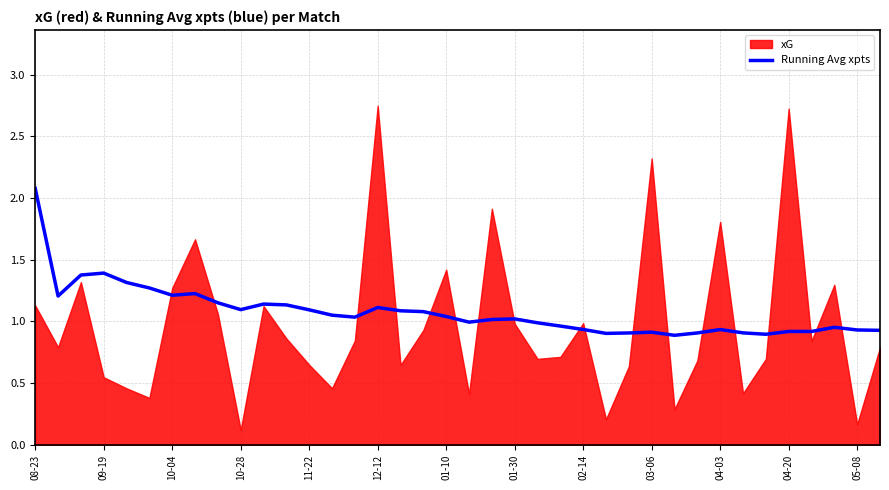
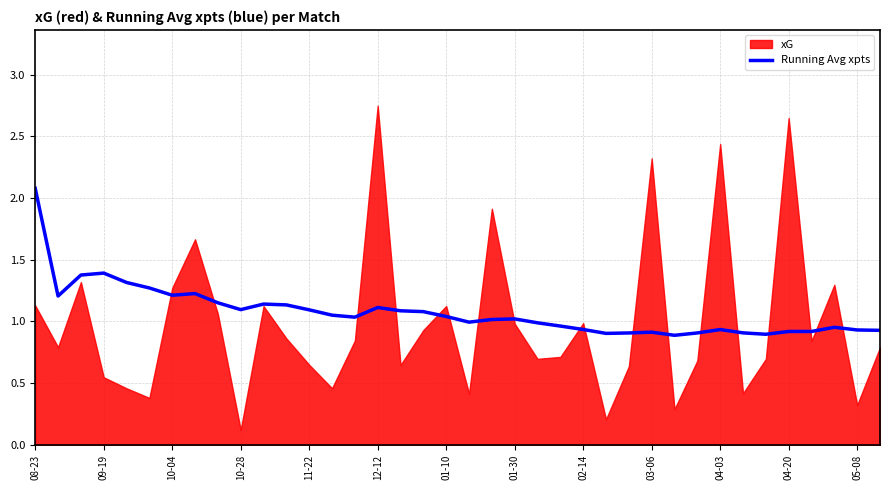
xG, 01-10: 1.42 -> 1.13
xG, 04-03: 1.81 -> 2.44
xG, 04-20: 2.72 -> 2.65
xG, 05-08: 0.17 -> 0.32
